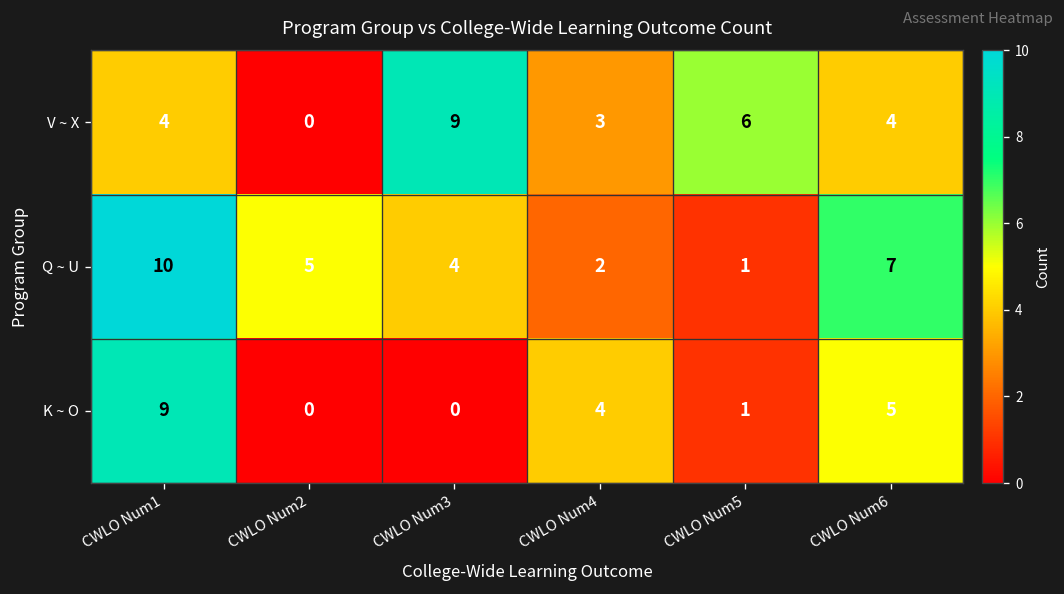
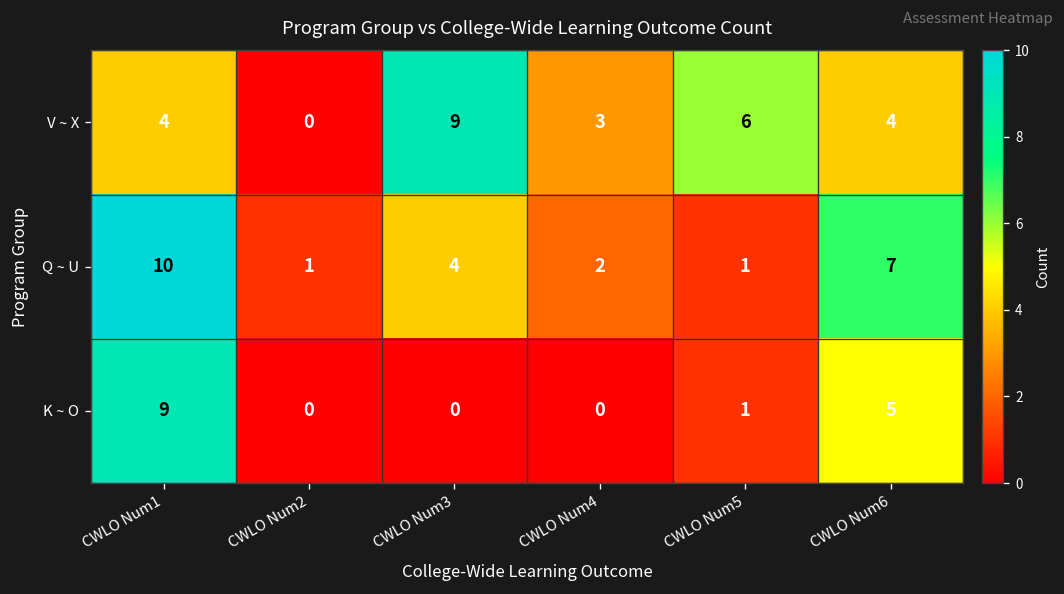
Q ~ U, CWLO Num2: 5 -> 1
K ~ O, CWLO Num4: 4 -> 0
